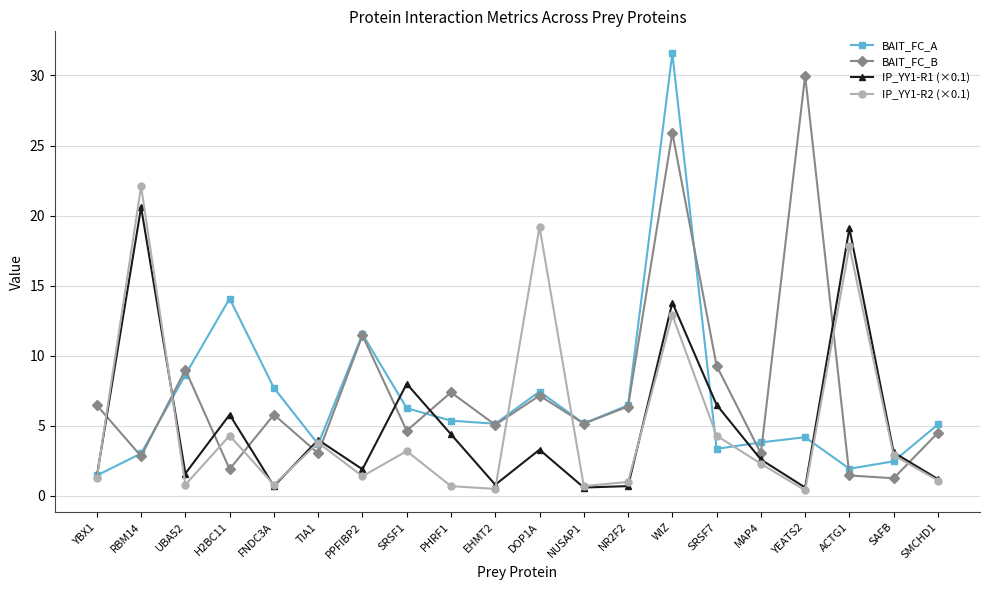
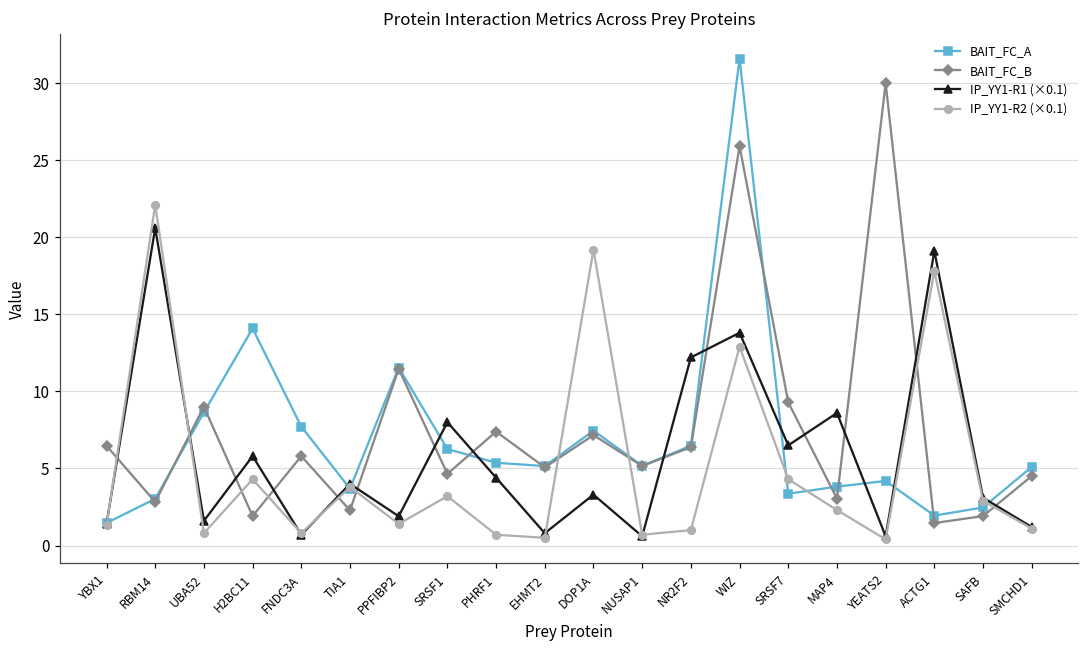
BAIT_FC_B, TIA1: 3.0 -> 2.3
IP_YY1-R1 (×0.1), NR2F2: 0.7 -> 12.2
IP_YY1-R1 (×0.1), MAP4: 2.6 -> 8.6
BAIT_FC_B, SAFB: 1.3 -> 1.9
